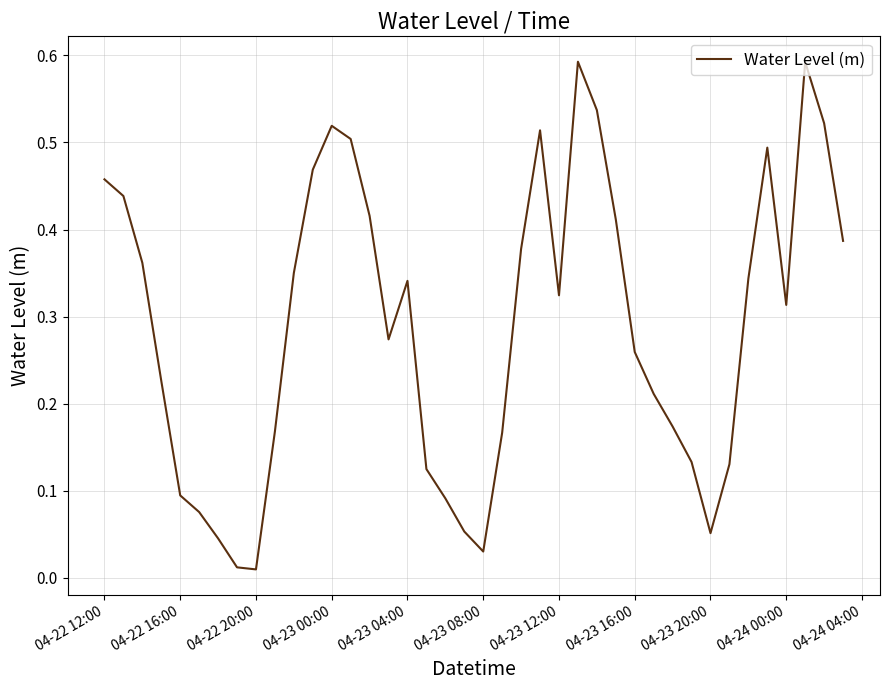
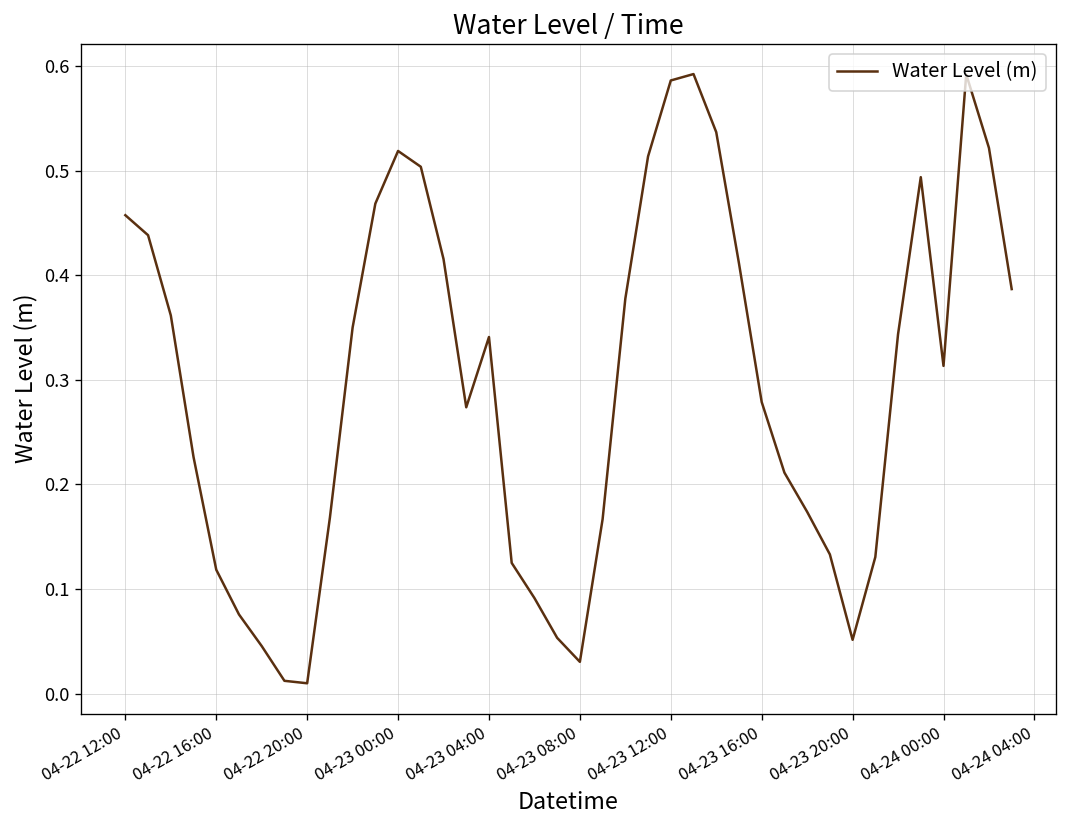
04-22 16:00: 0.09 -> 0.12
04-23 12:00: 0.32 -> 0.59
04-23 16:00: 0.26 -> 0.28
